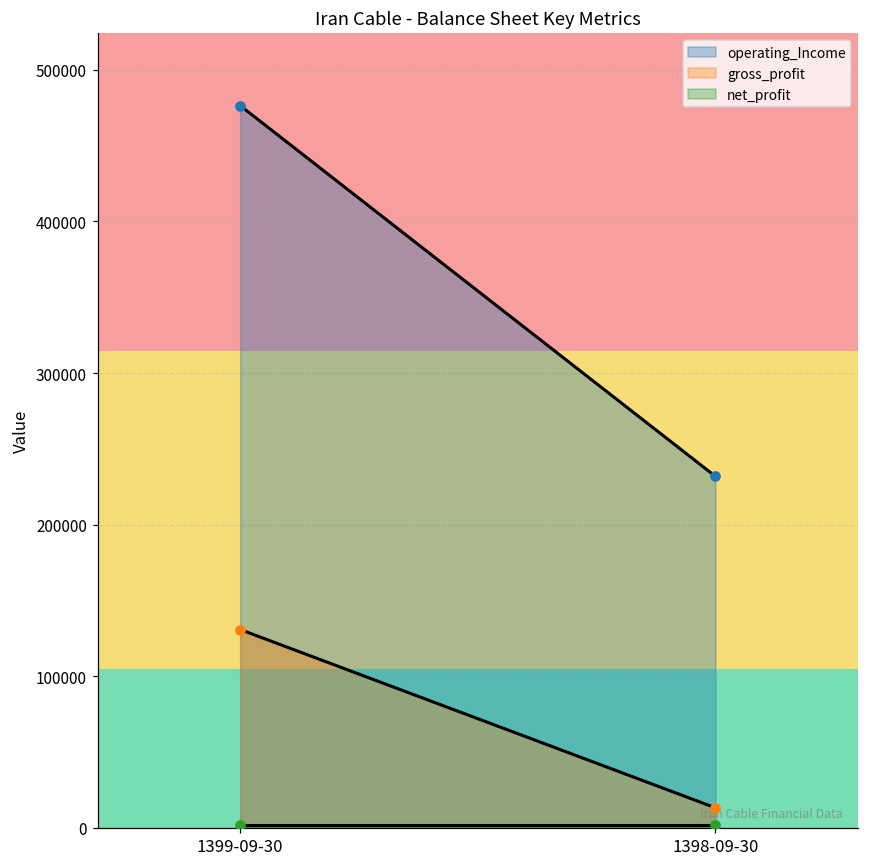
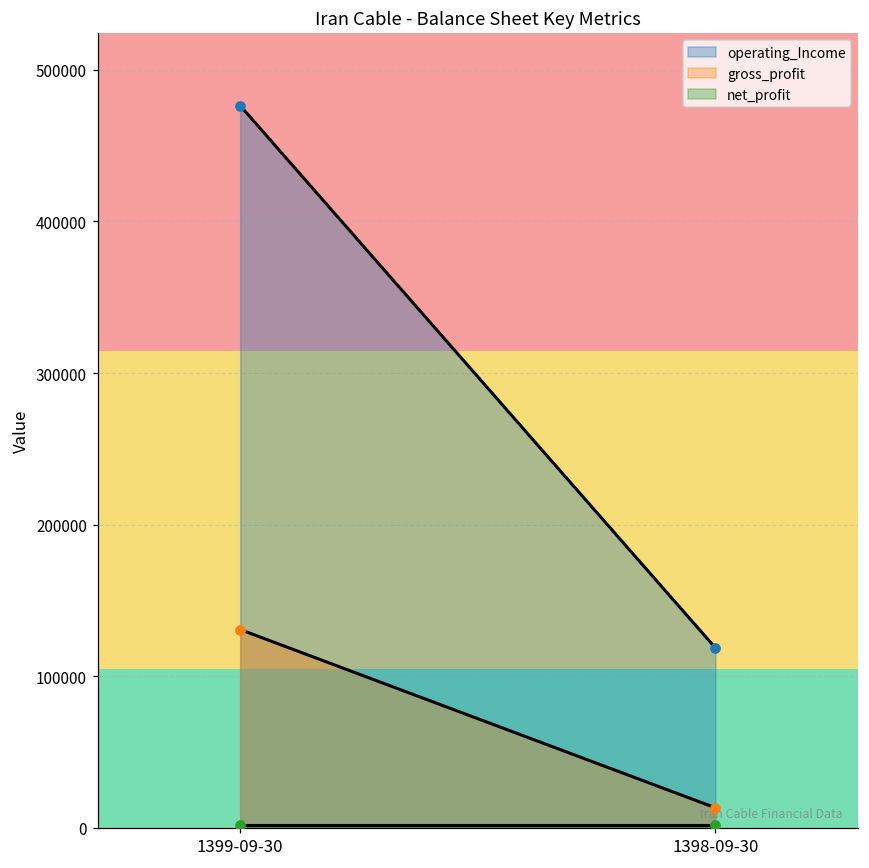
operating_Income, 1398-09-30: 232000 -> 119000
